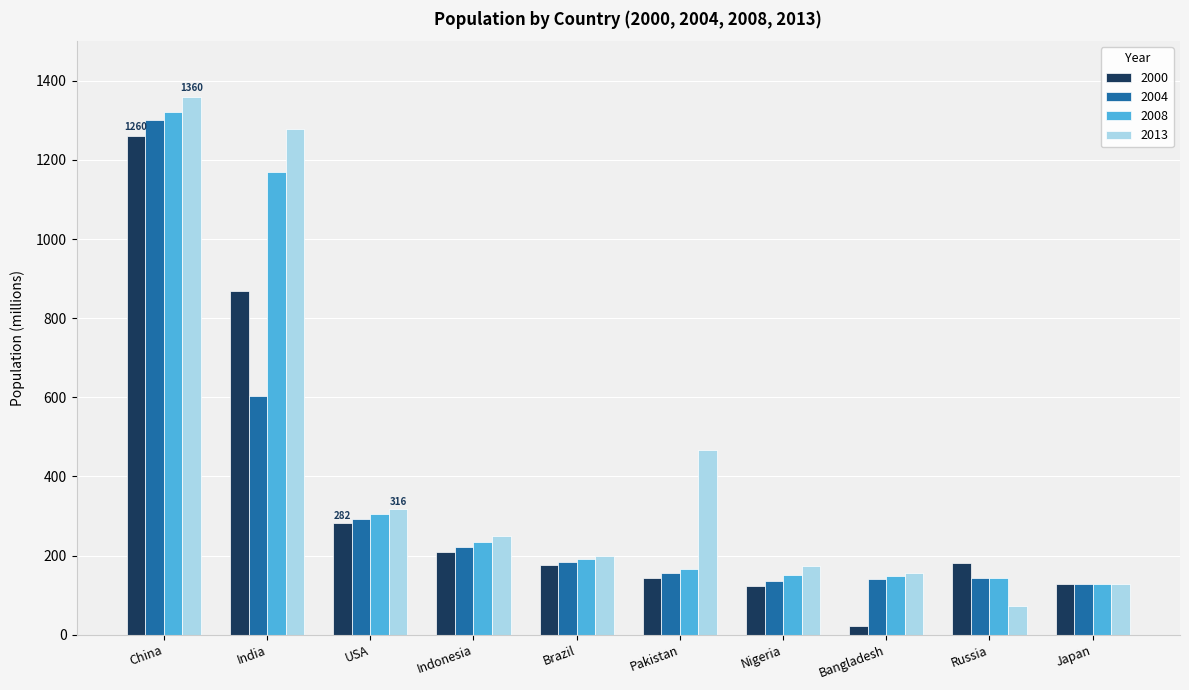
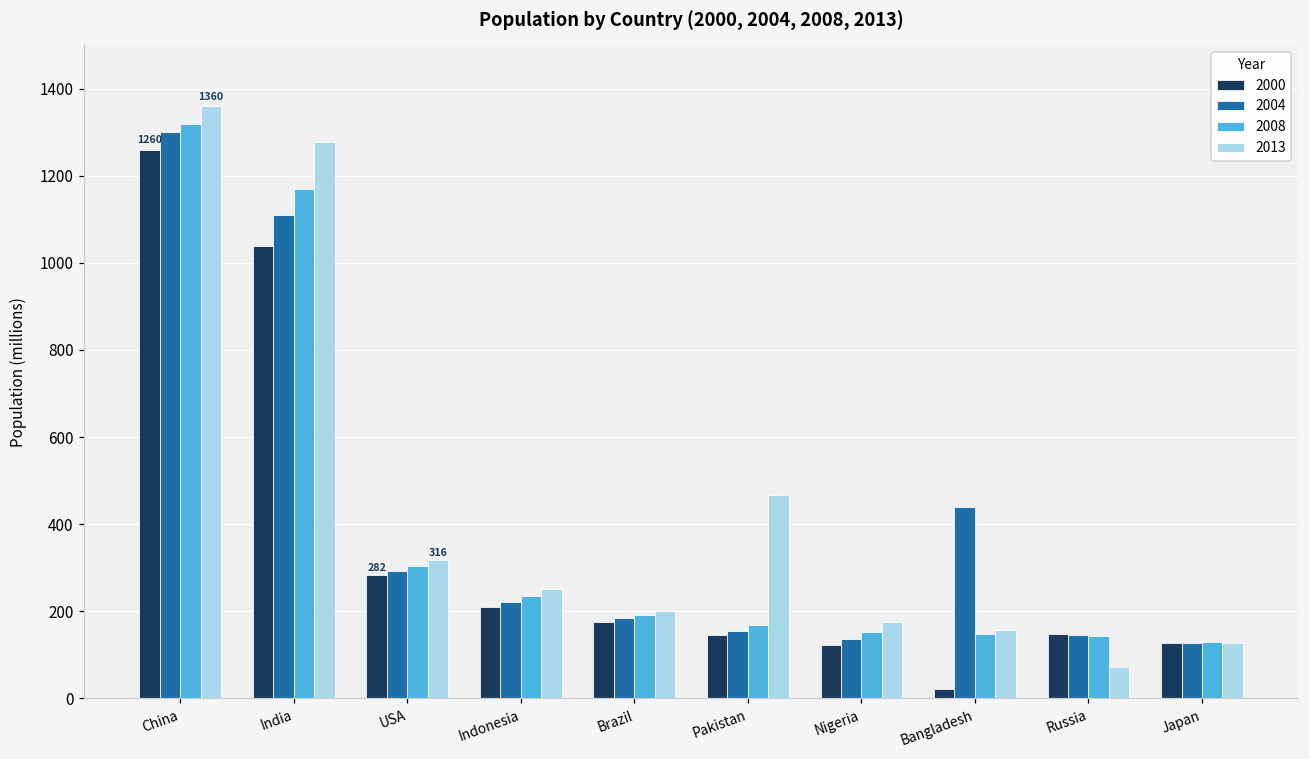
2000, India: 870 -> 1040
2004, India: 600 -> 1110
2004, Bangladesh: 140 -> 440
2000, Russia: 180 -> 150
